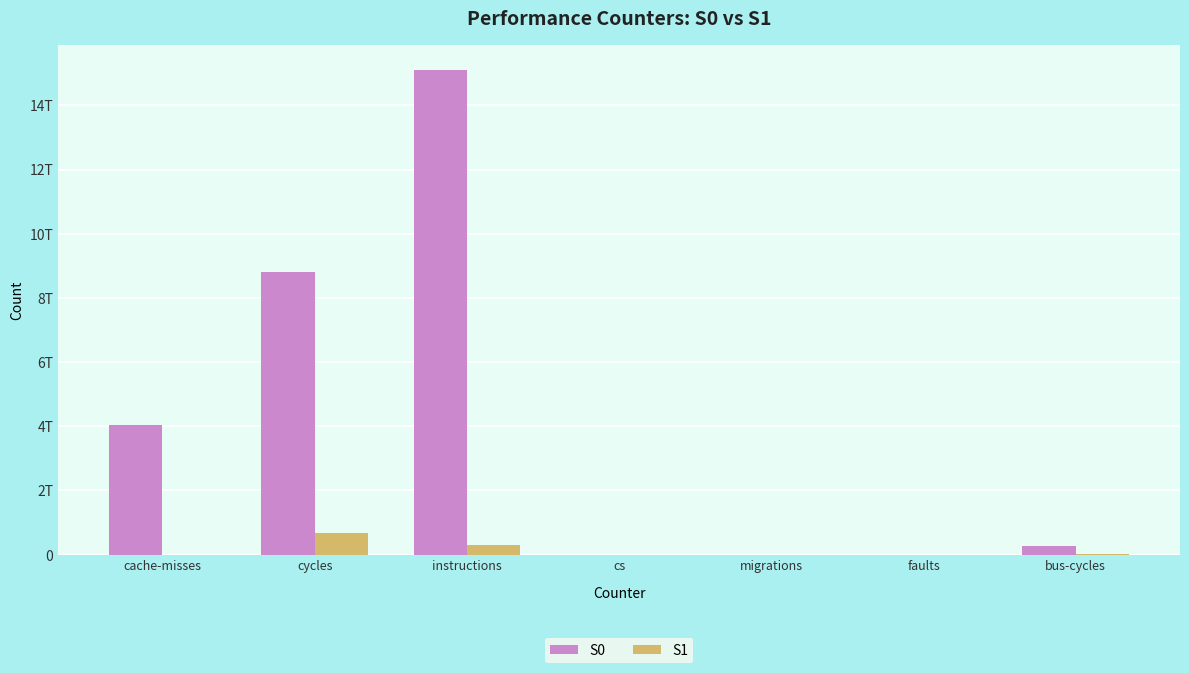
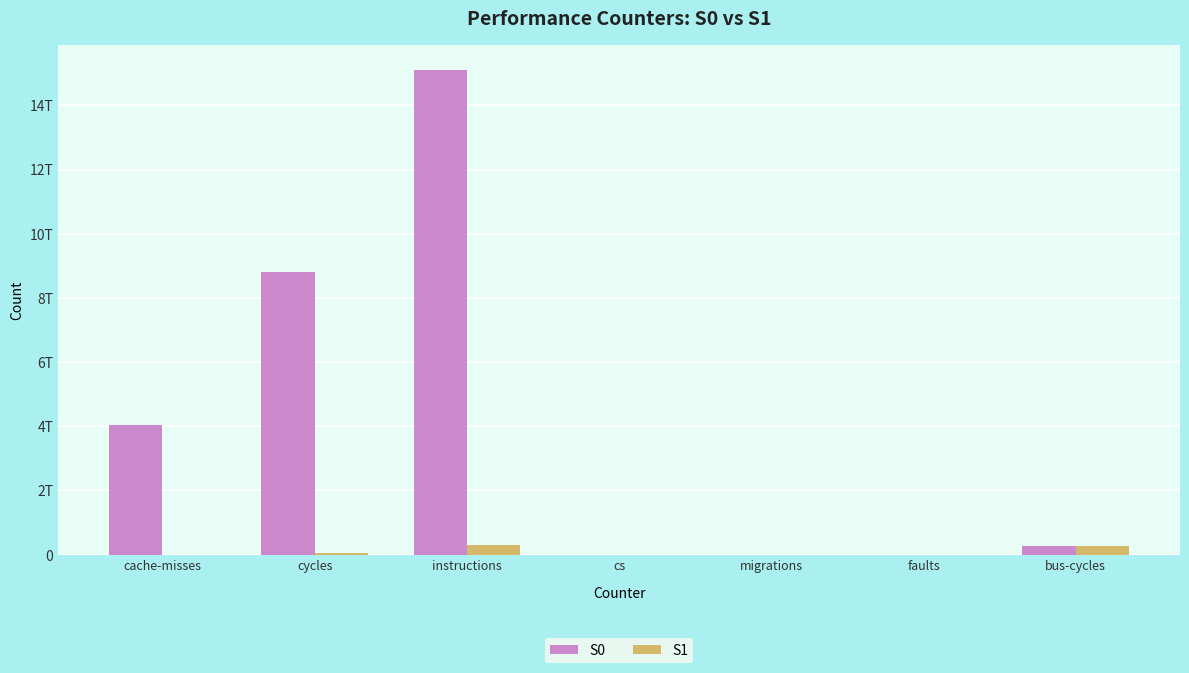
S1, cycles: 0.7T -> 0.0T
S1, bus-cycles: 0.0T -> 0.3T
